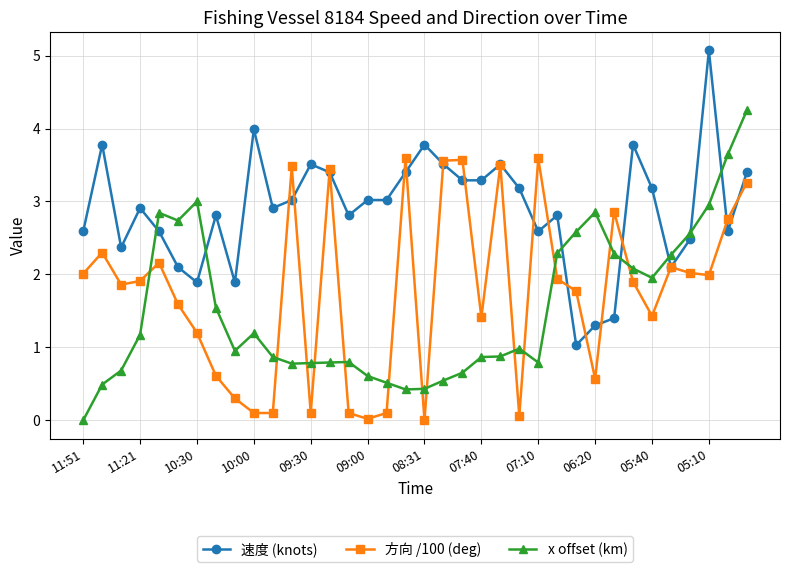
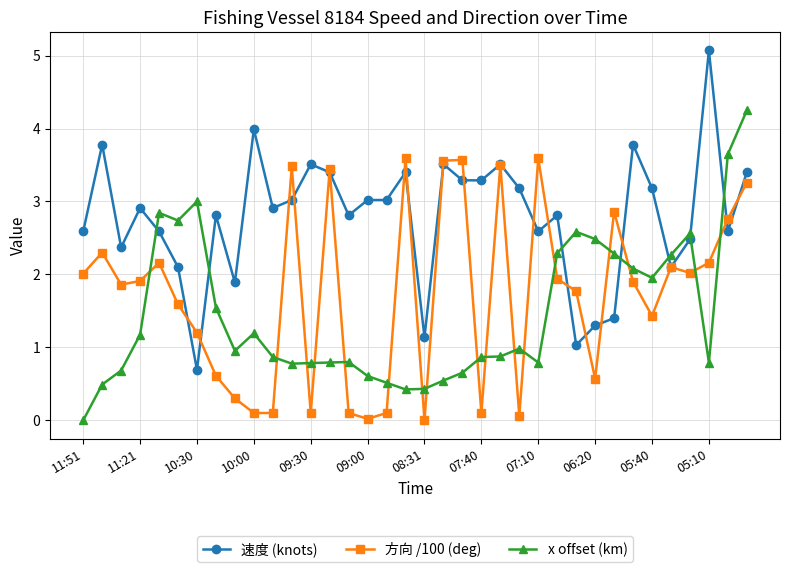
速度 (knots), 10:30: 1.9 -> 0.7
速度 (knots), 08:31: 3.8 -> 1.1
方向 /100 (deg), 07:40: 1.4 -> 0.1
x offset (km), 06:20: 2.9 -> 2.5
方向 /100 (deg), 05:10: 2.0 -> 2.2
x offset (km), 05:10: 3.0 -> 0.8
